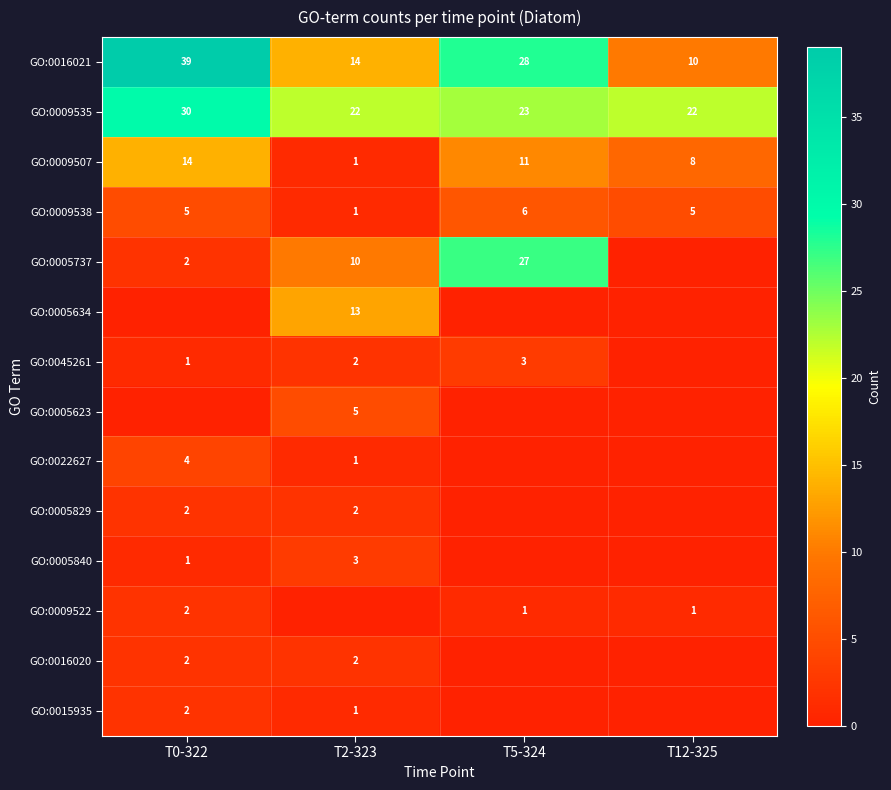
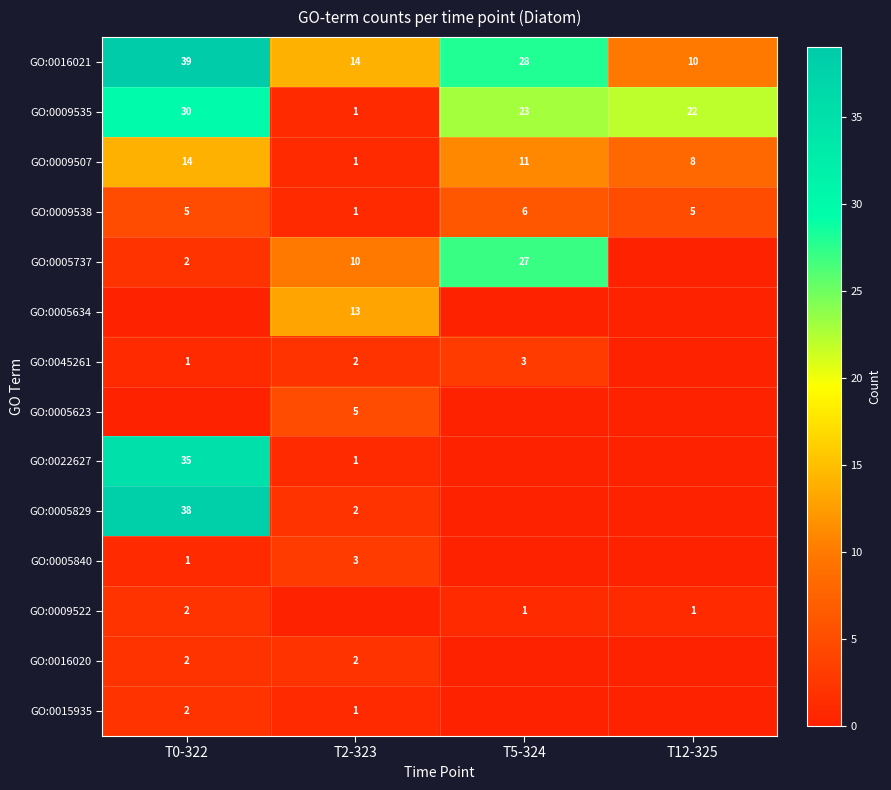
GO:0009535, T2-323: 22 -> 1
GO:0022627, T0-322: 4 -> 35
GO:0005829, T0-322: 2 -> 38
